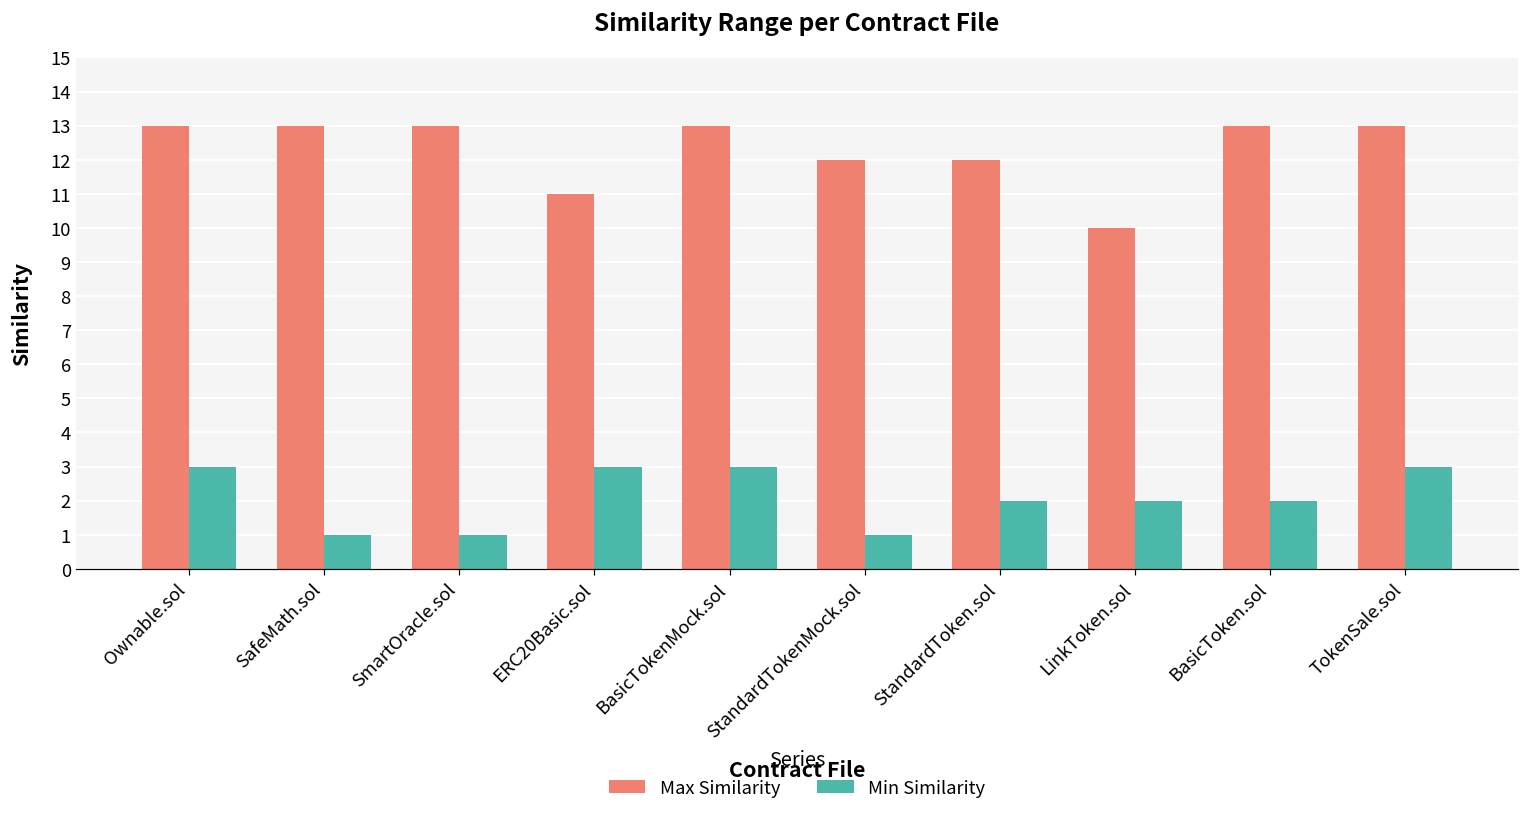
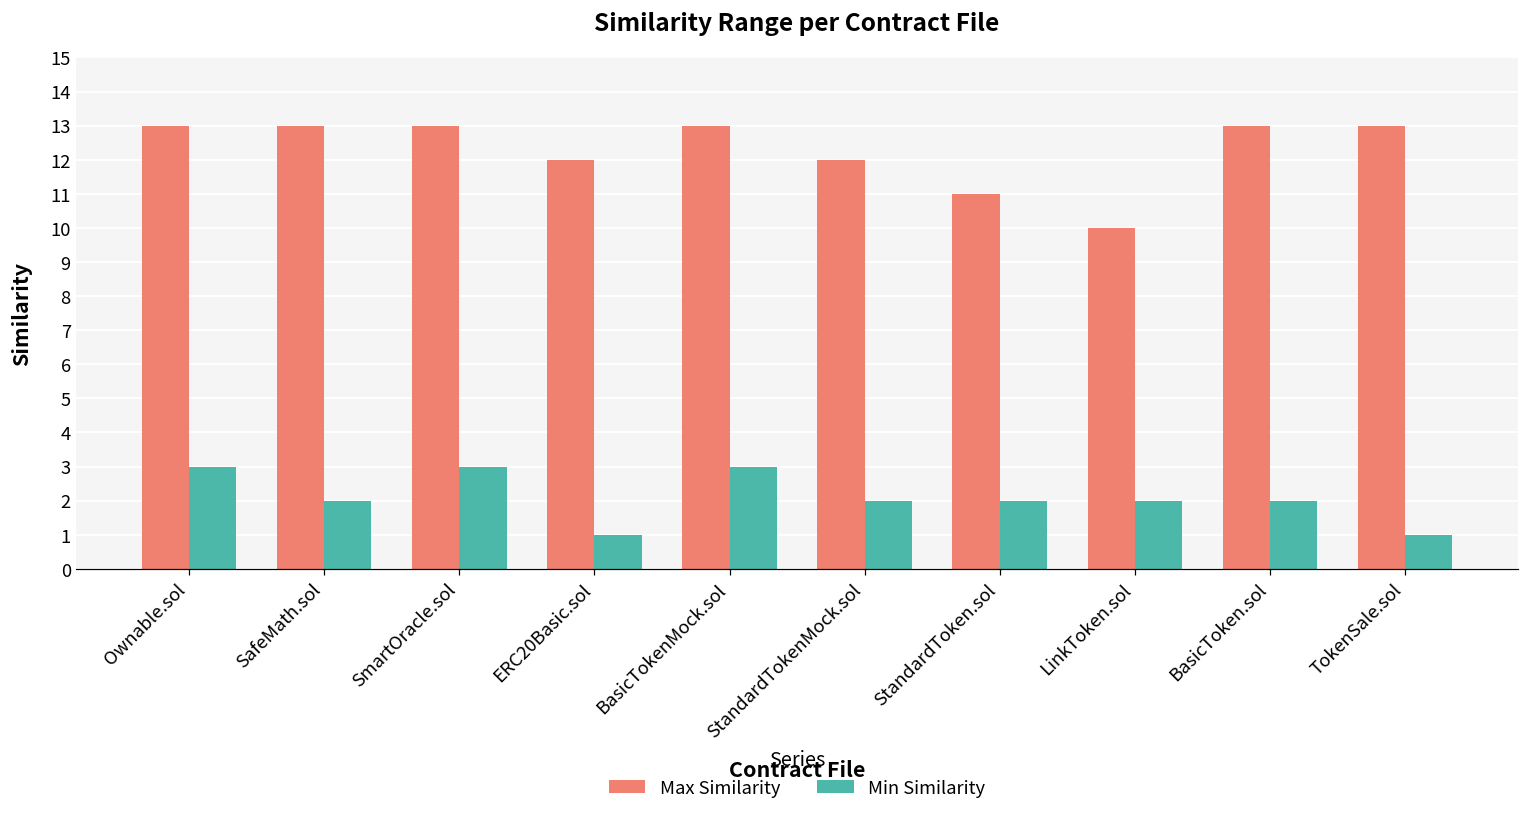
Min Similarity, SafeMath.sol: 1 -> 2
Min Similarity, SmartOracle.sol: 1 -> 3
Max Similarity, ERC20Basic.sol: 11 -> 12
Min Similarity, ERC20Basic.sol: 3 -> 1
Min Similarity, StandardTokenMock.sol: 1 -> 2
Max Similarity, StandardToken.sol: 12 -> 11
Min Similarity, TokenSale.sol: 3 -> 1
